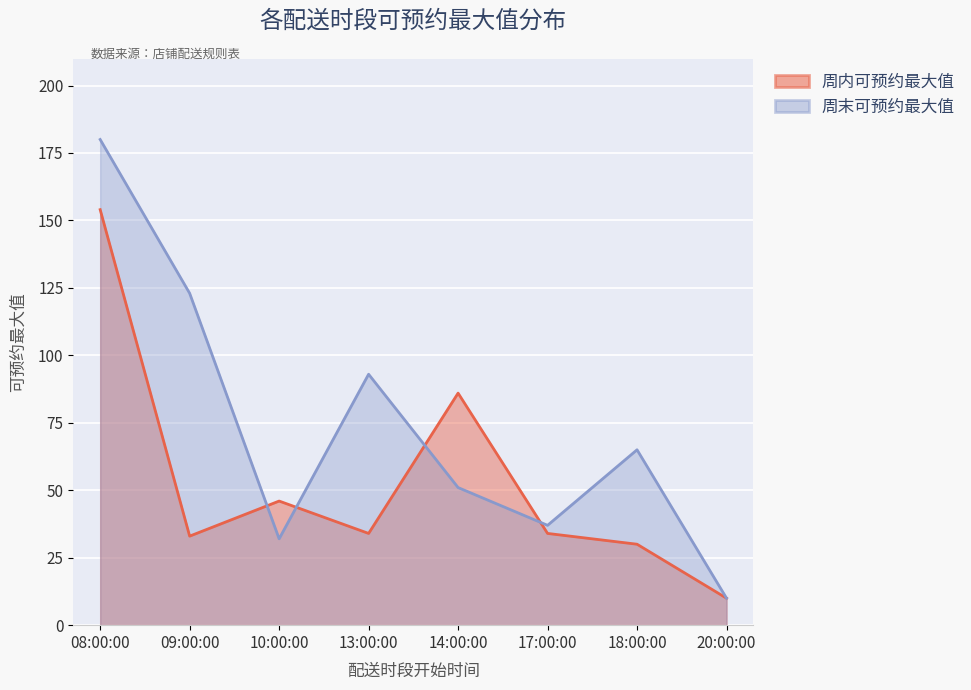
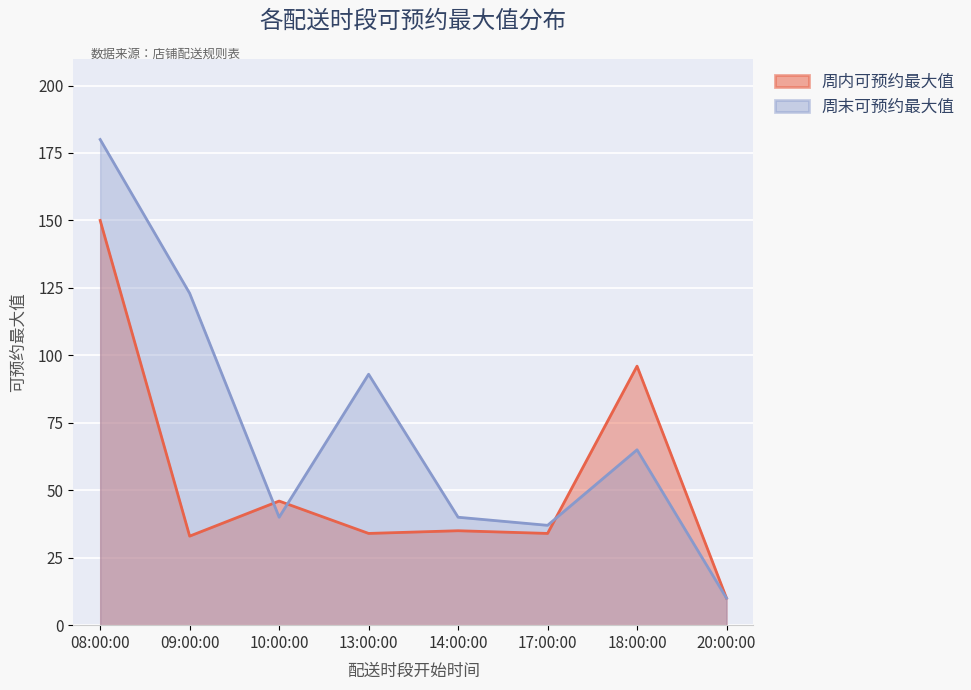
周内可预约最大值, 08:00:00: 154 -> 150
周末可预约最大值, 10:00:00: 32 -> 40
周内可预约最大值, 14:00:00: 86 -> 35
周末可预约最大值, 14:00:00: 51 -> 40
周内可预约最大值, 18:00:00: 30 -> 96
